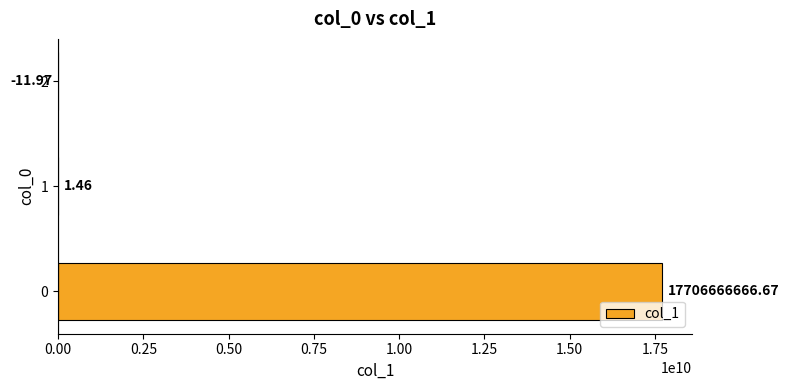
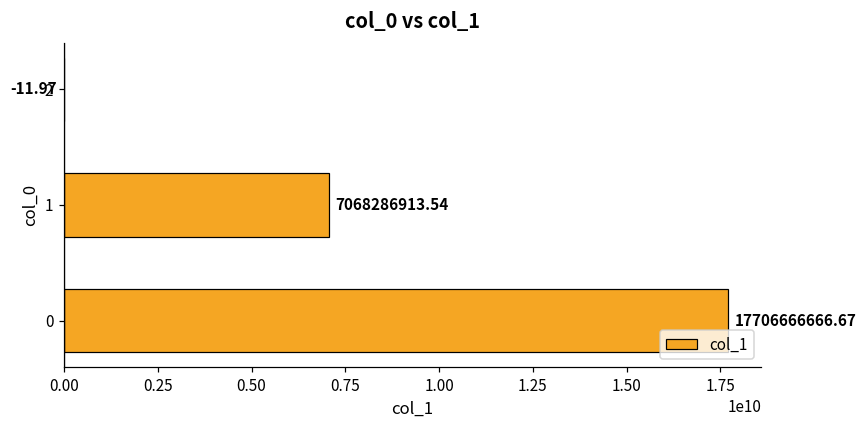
1: 1.46 -> 7068286913.54
